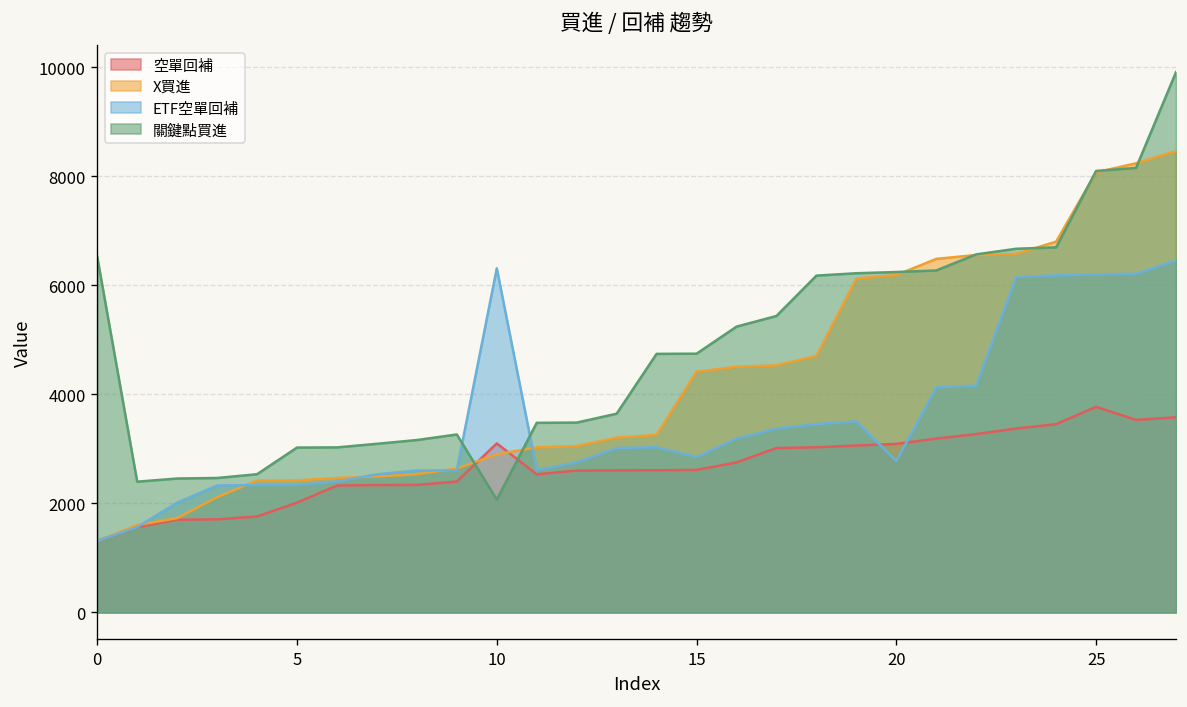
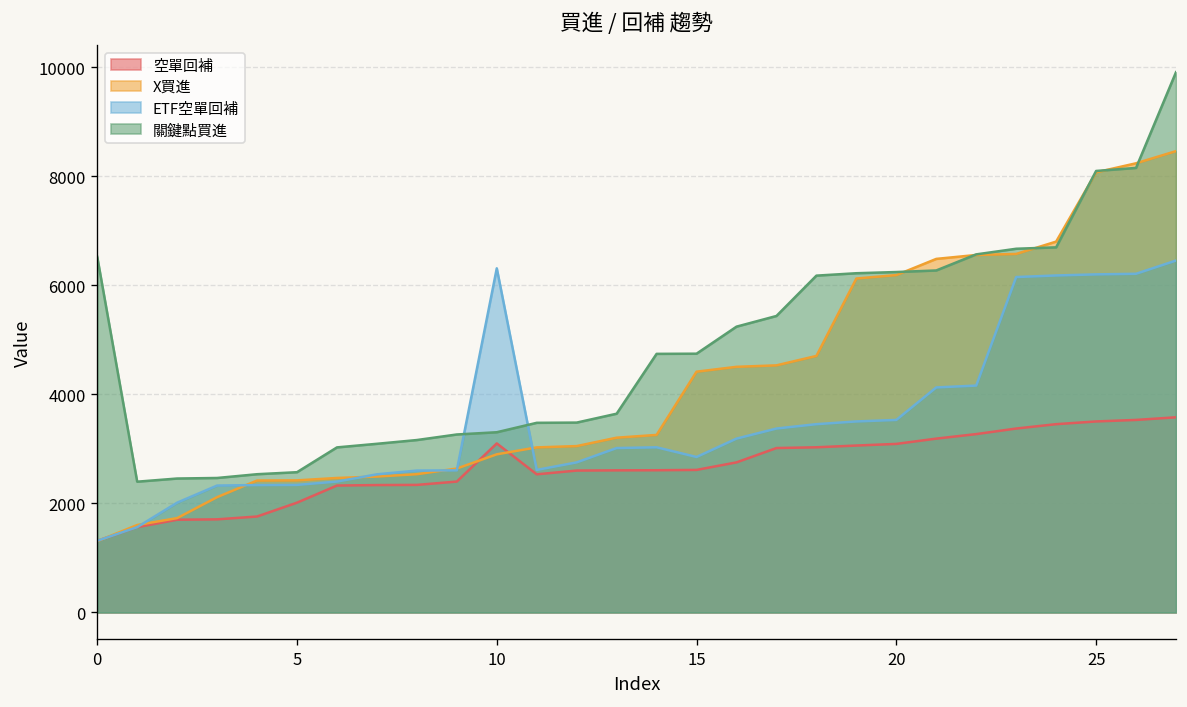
關鍵點買進, 5: 3000 -> 2600
關鍵點買進, 10: 2100 -> 3300
ETF空單回補, 20: 2800 -> 3500
空單回補, 25: 3800 -> 3500
